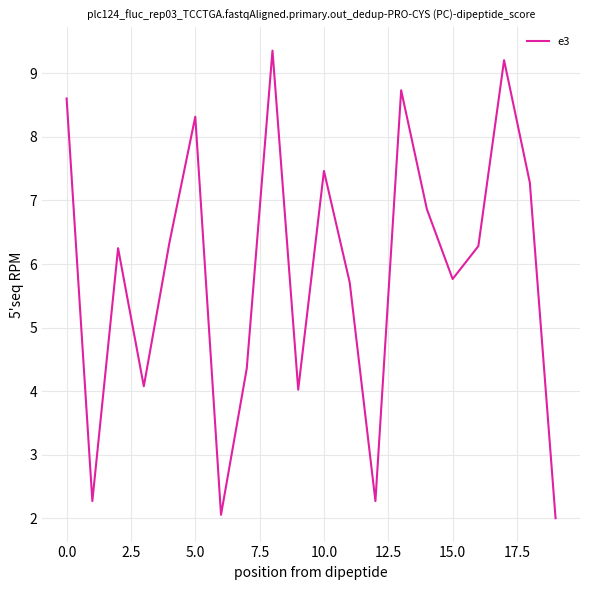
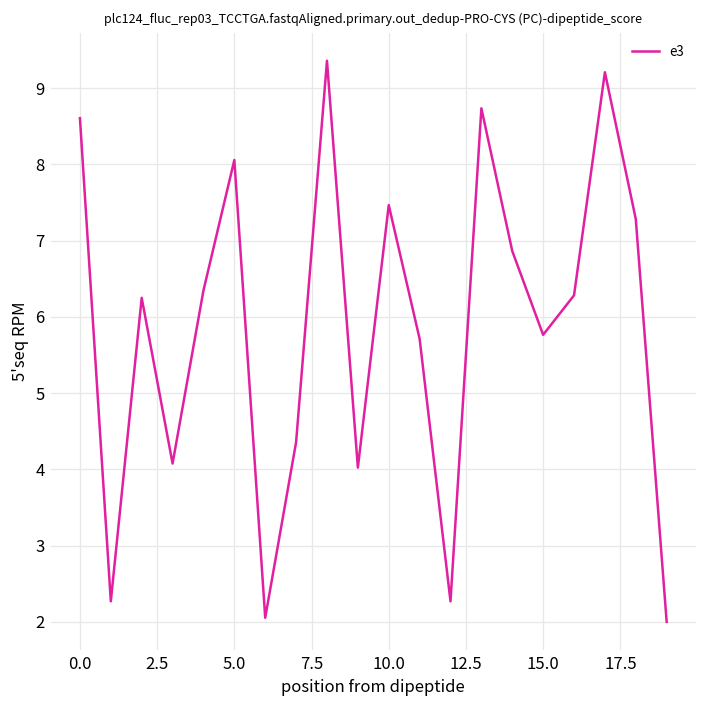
5.0: 8.3 -> 8.1
